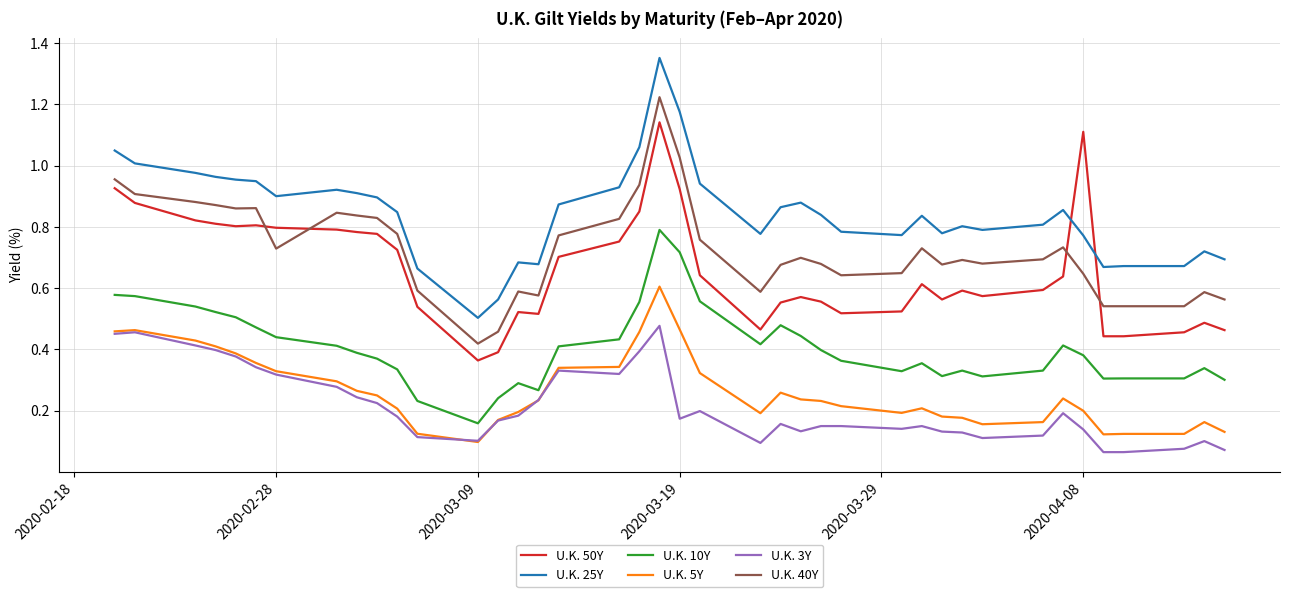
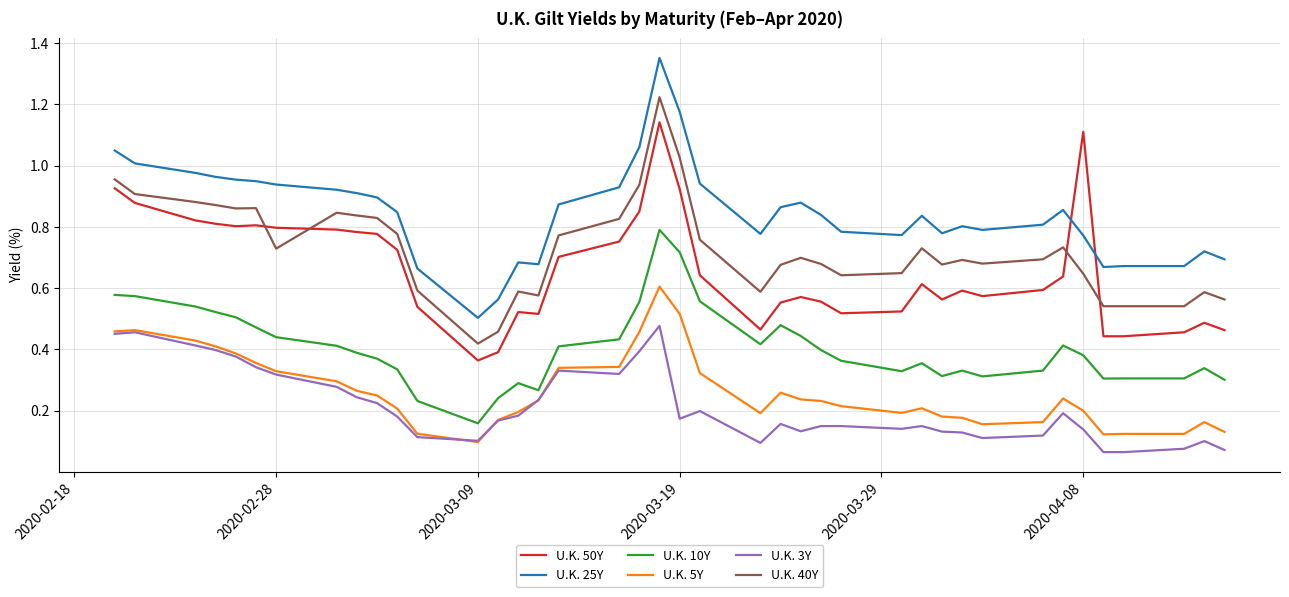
U.K. 25Y, 2020-02-28: 0.90 -> 0.94
U.K. 5Y, 2020-03-19: 0.47 -> 0.52
